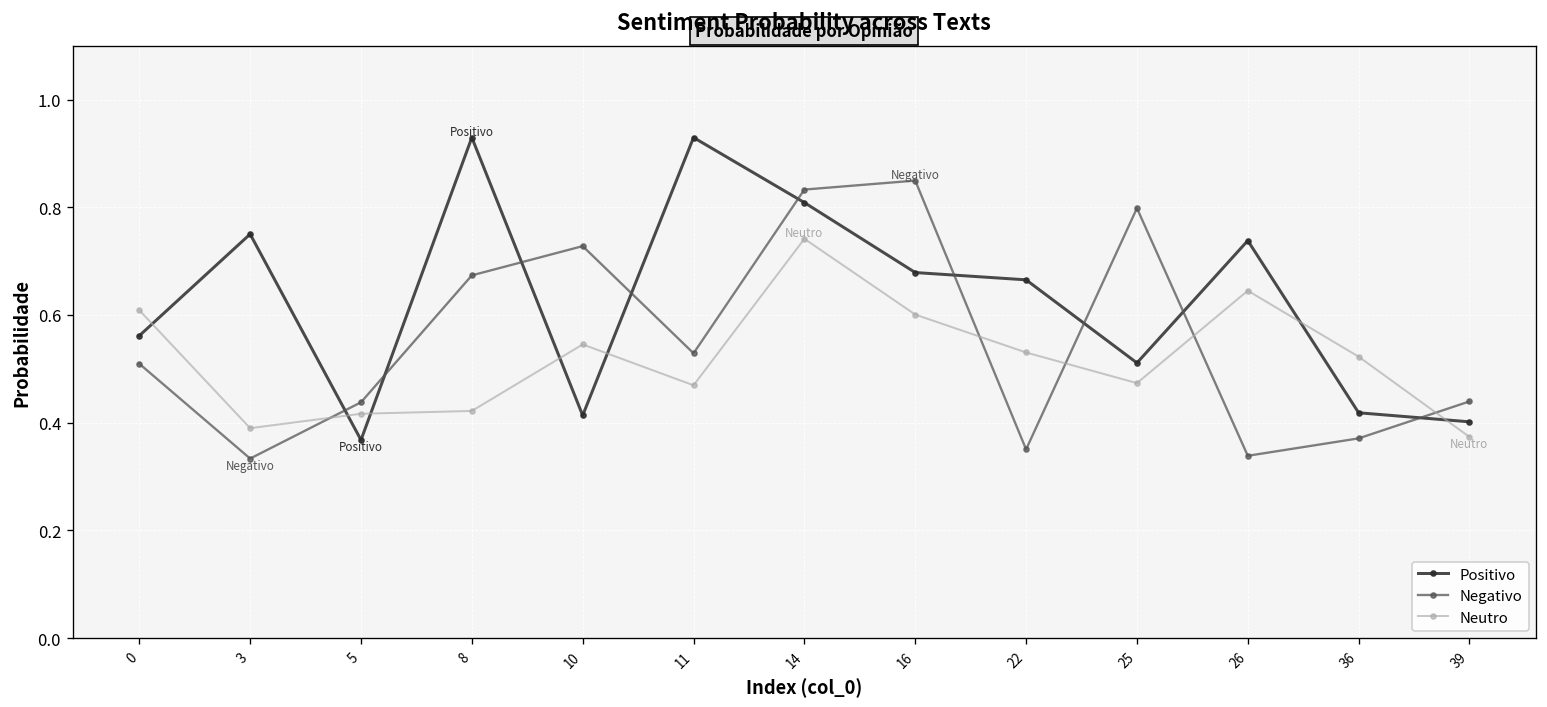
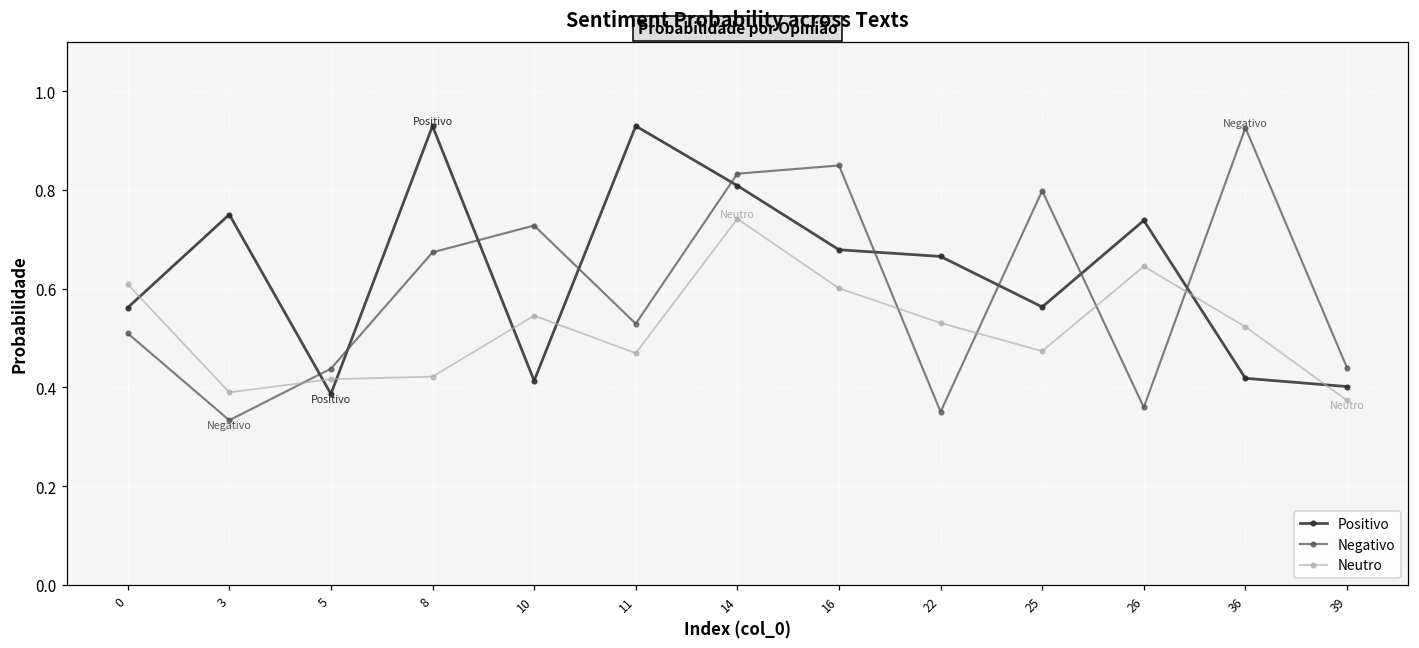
Positivo, 5: 0.37 -> 0.39
Positivo, 25: 0.51 -> 0.56
Negativo, 26: 0.34 -> 0.36
Negativo, 36: 0.37 -> 0.93
